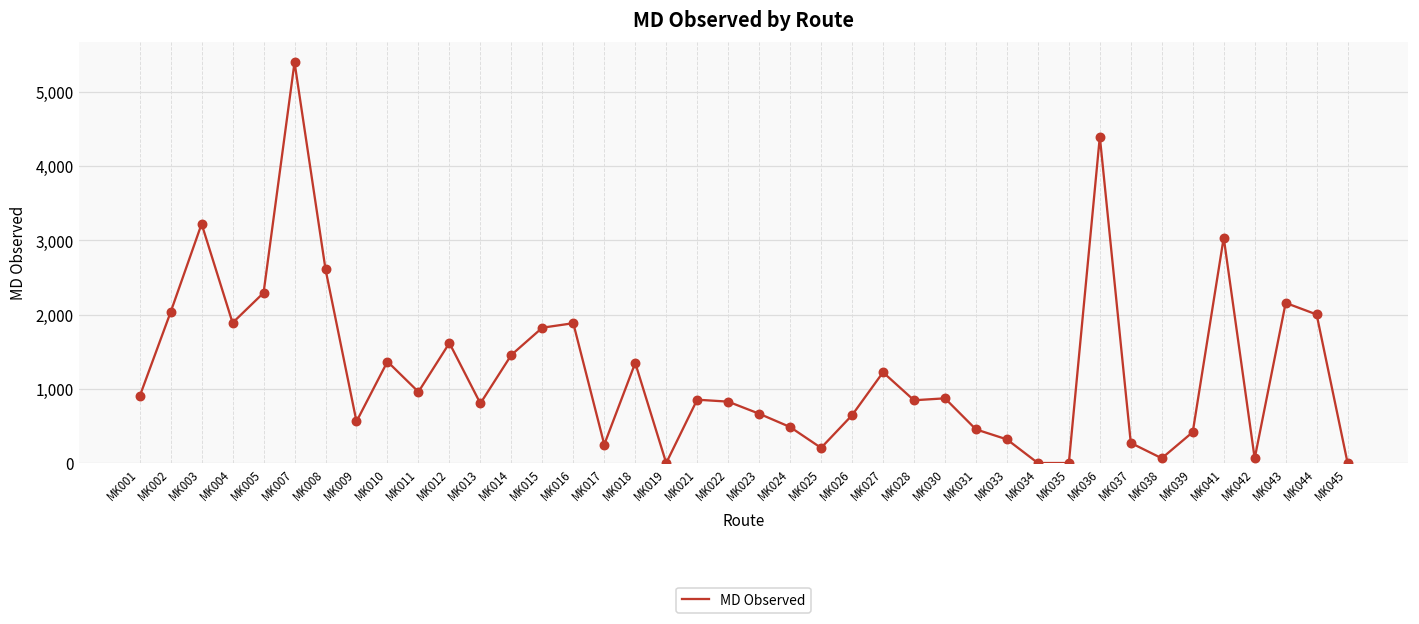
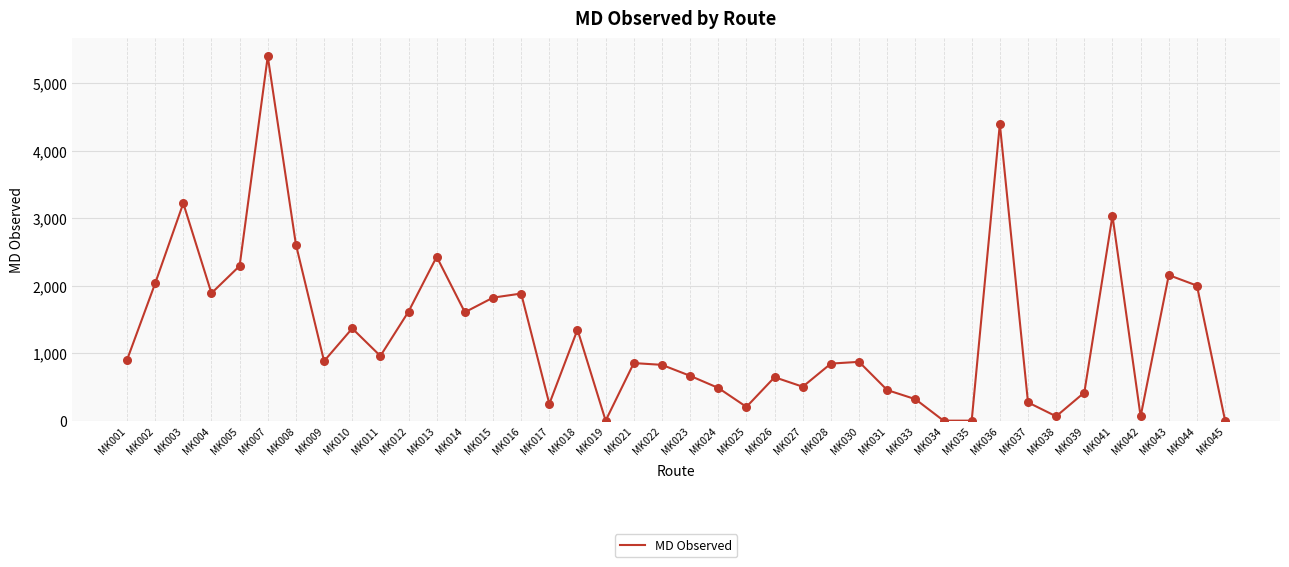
MK009: 600 -> 900
MK013: 800 -> 2,400
MK014: 1,500 -> 1,600
MK027: 1,200 -> 500
